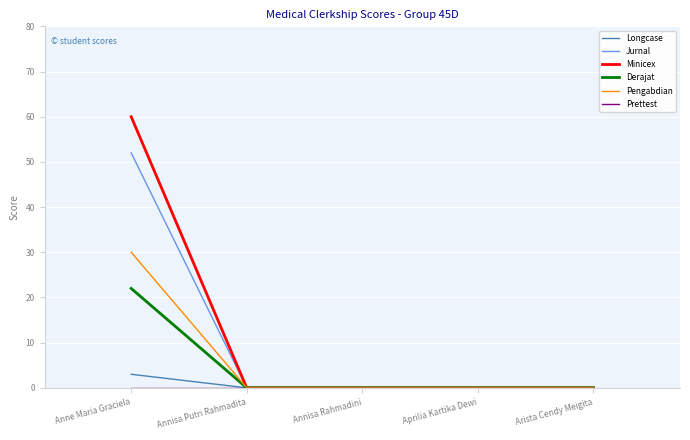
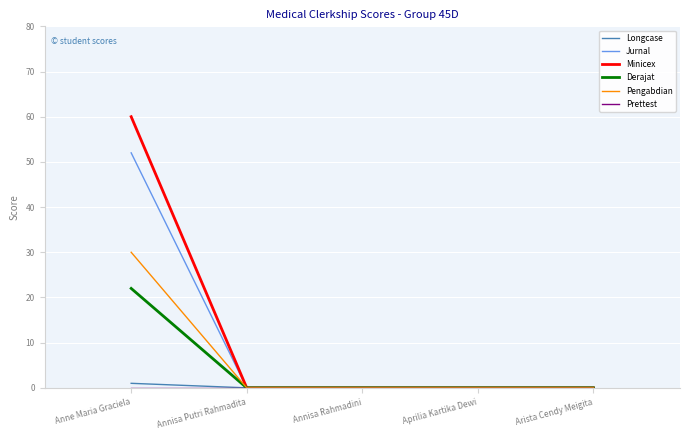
Longcase, Anne Maria Graciela: 3 -> 1
